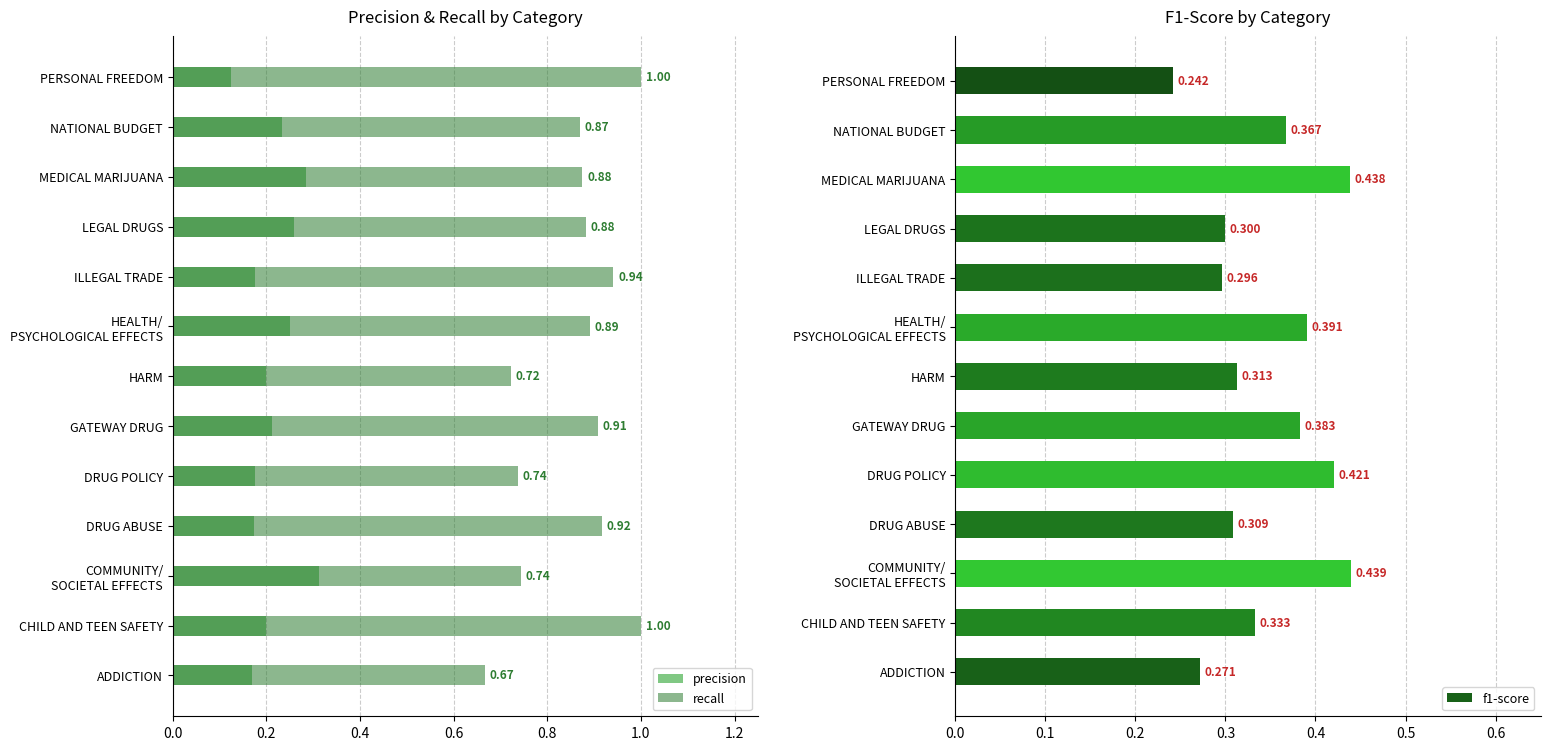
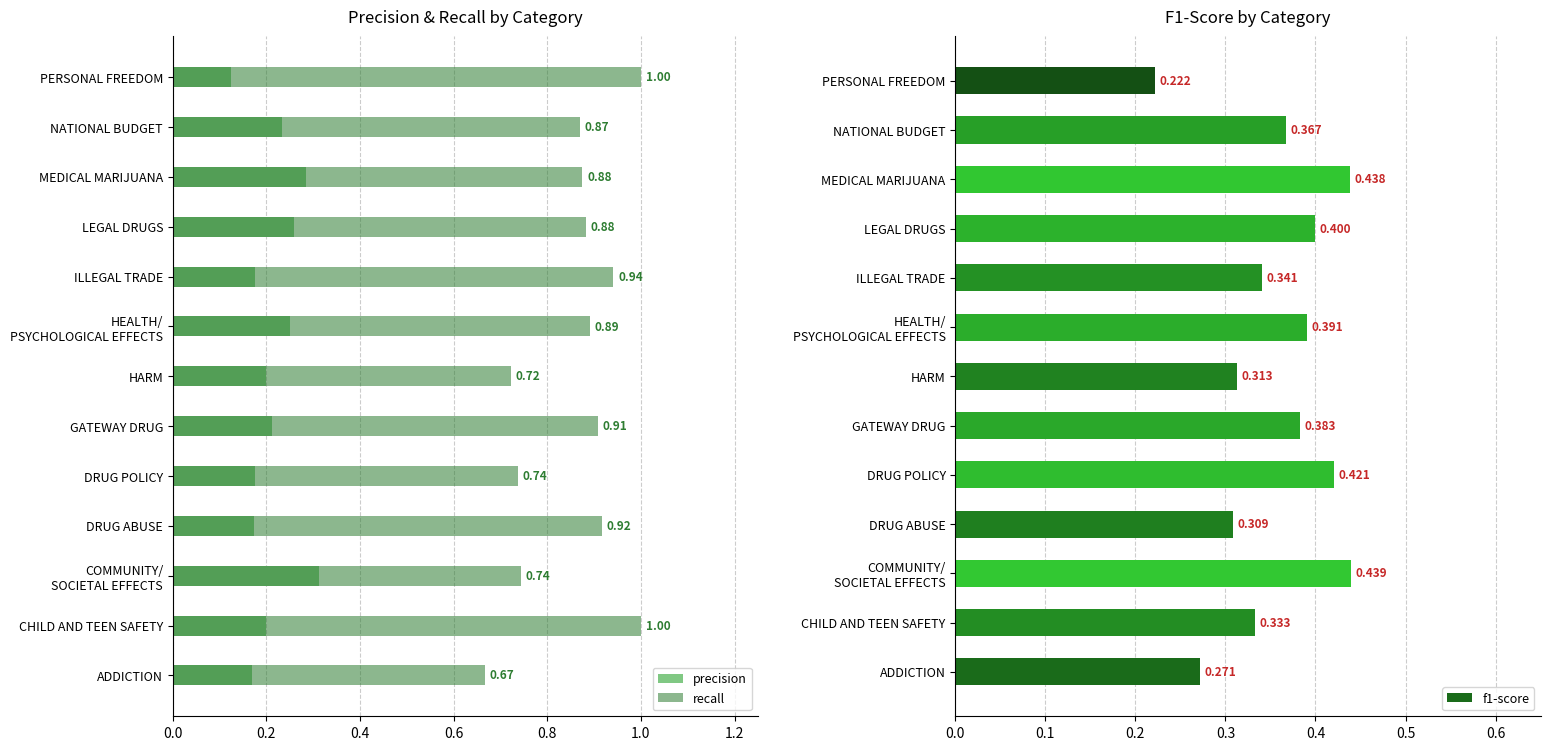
F1-Score by Category, PERSONAL FREEDOM: 0.242 -> 0.222
F1-Score by Category, LEGAL DRUGS: 0.300 -> 0.400
F1-Score by Category, ILLEGAL TRADE: 0.296 -> 0.341
